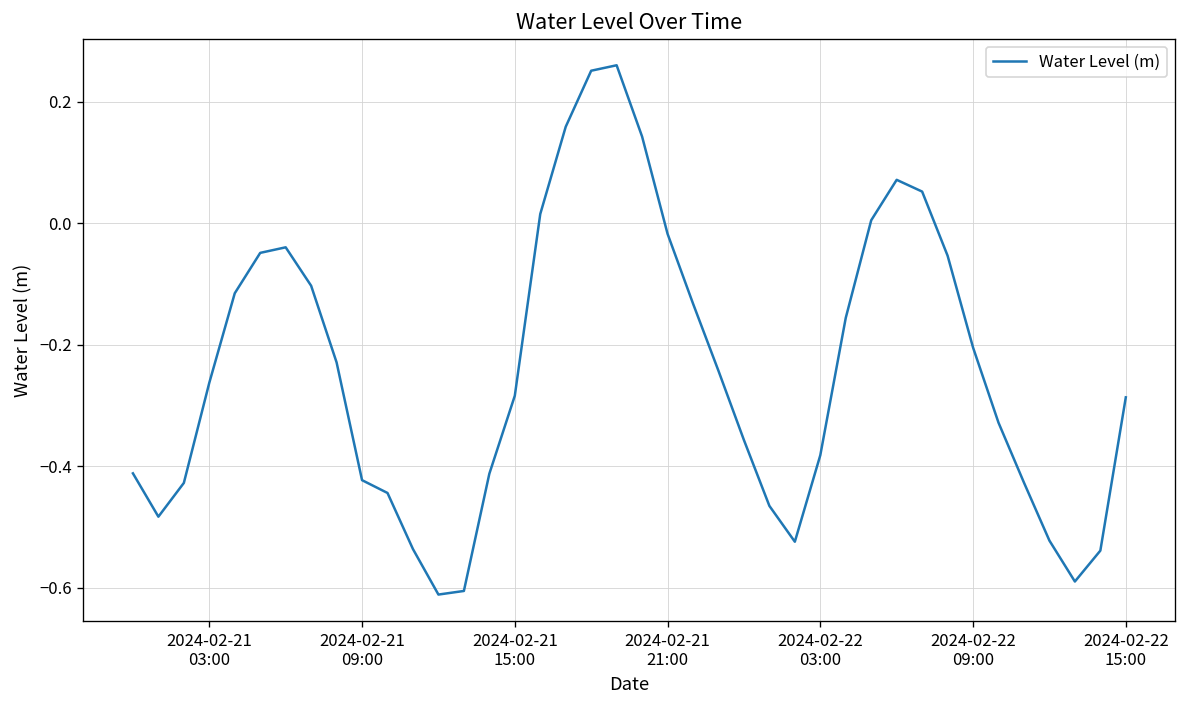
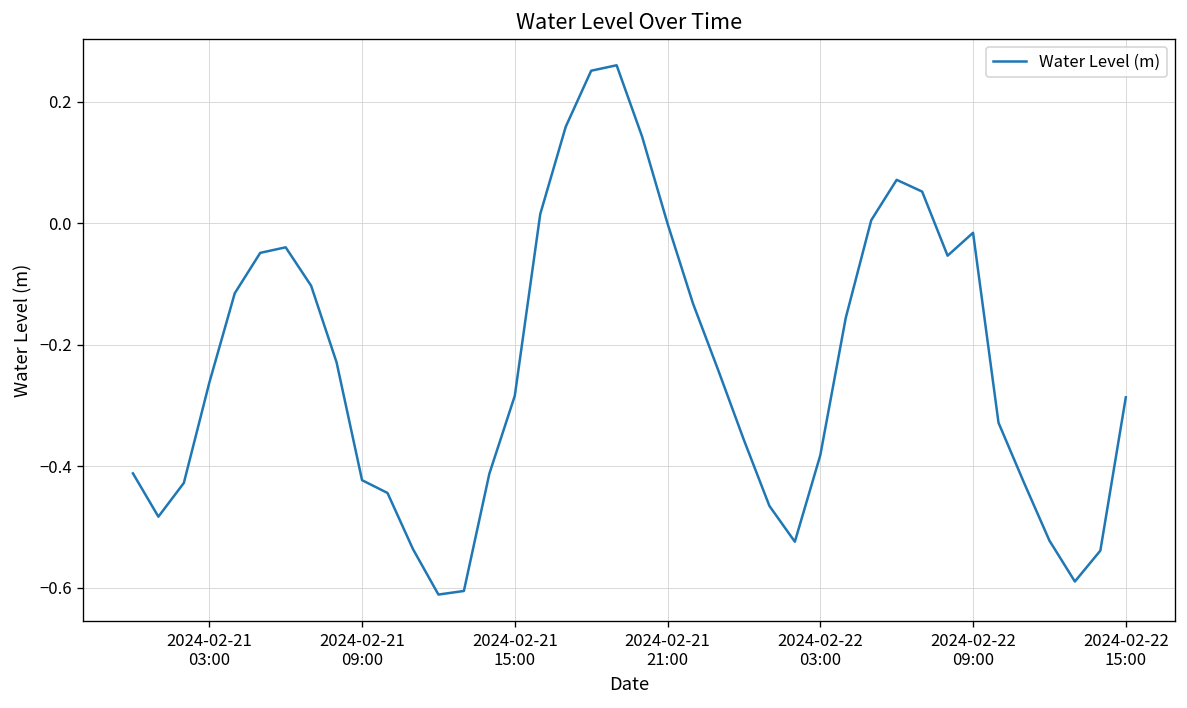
2024-02-21 21:00: -0.02 -> 0.00
2024-02-22 09:00: -0.20 -> -0.02
